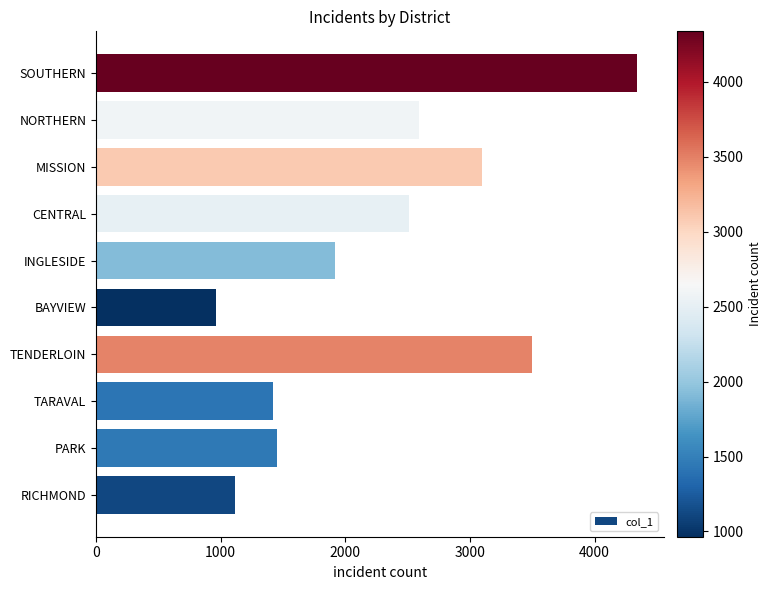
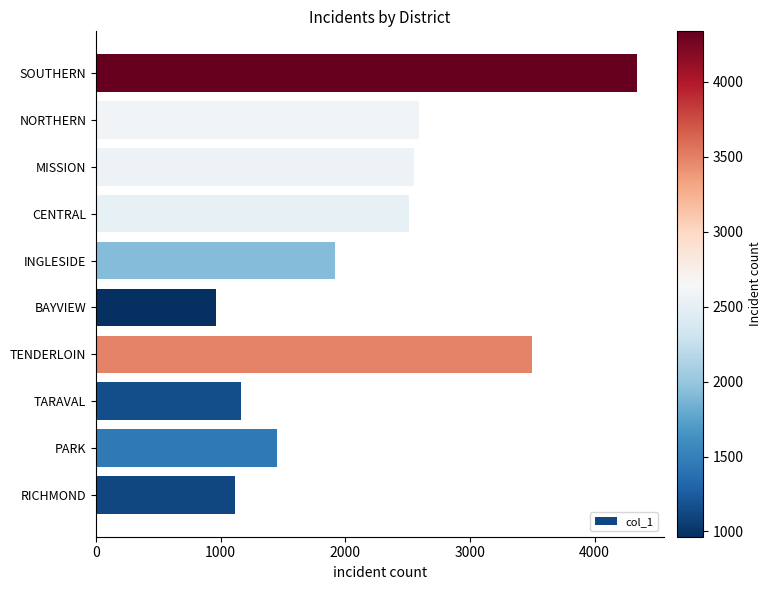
MISSION: 3090 -> 2550
TARAVAL: 1420 -> 1160
